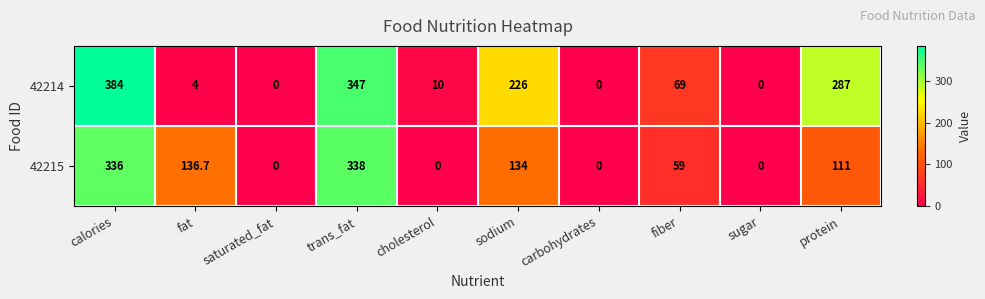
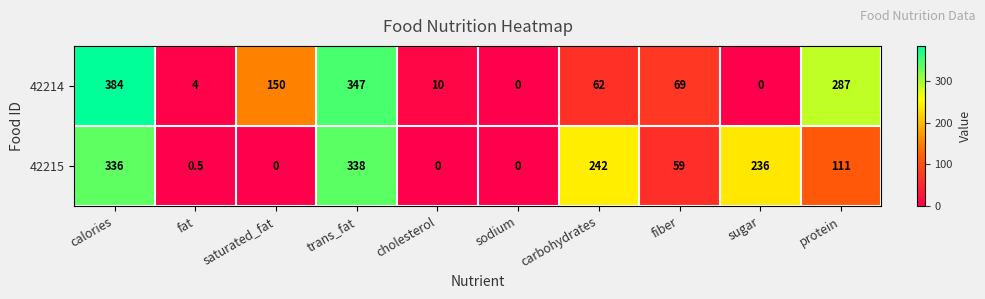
42214, saturated_fat: 0 -> 150
42214, sodium: 226 -> 0
42214, carbohydrates: 0 -> 62
42215, fat: 136.7 -> 0.5
42215, sodium: 134 -> 0
42215, carbohydrates: 0 -> 242
42215, sugar: 0 -> 236
